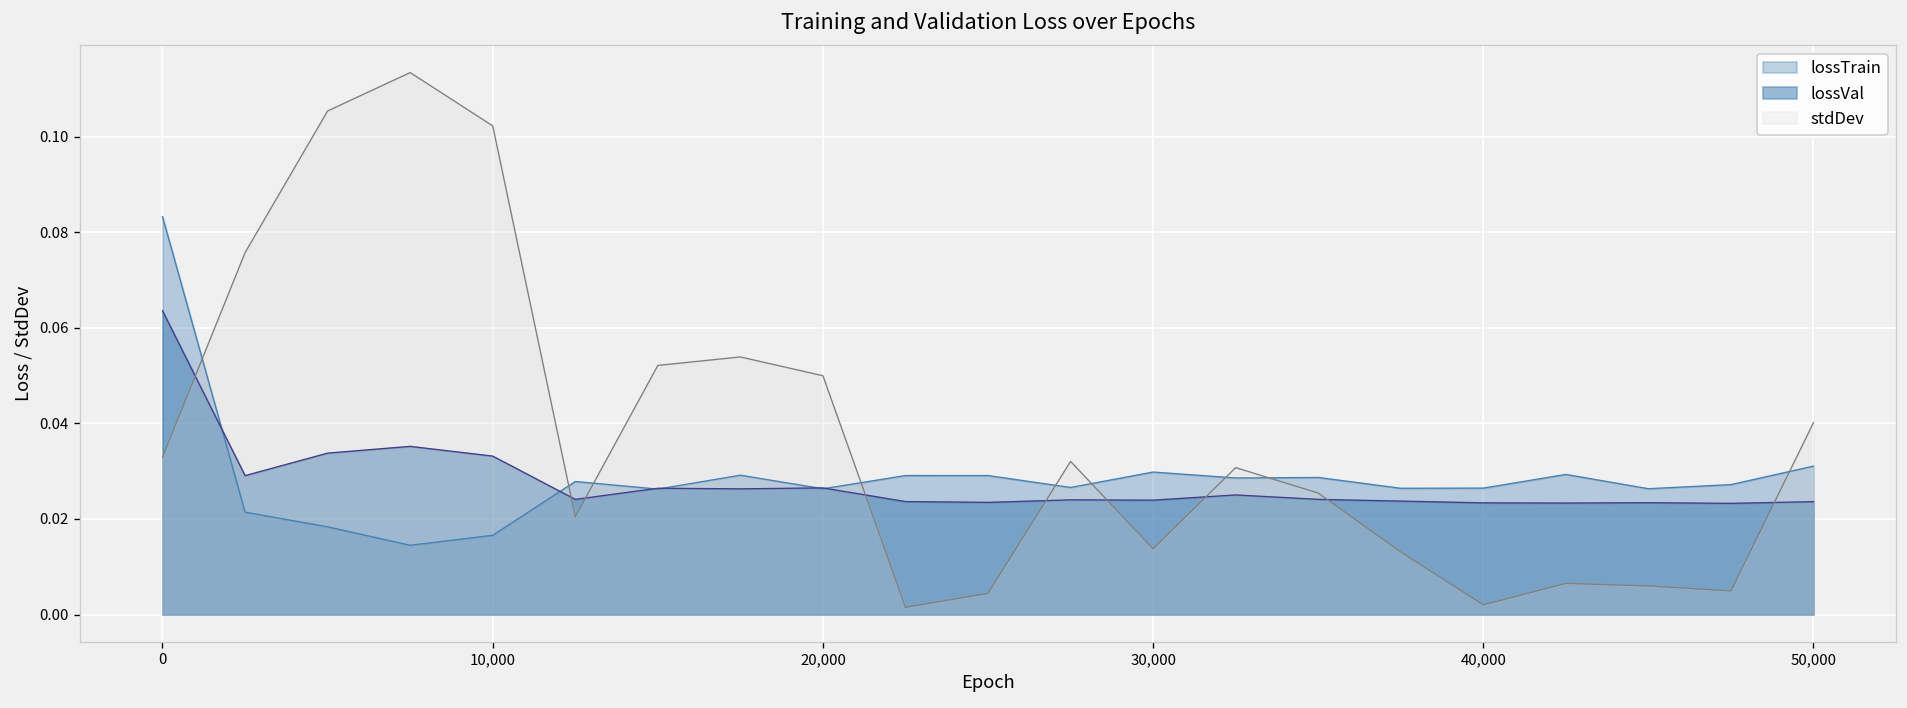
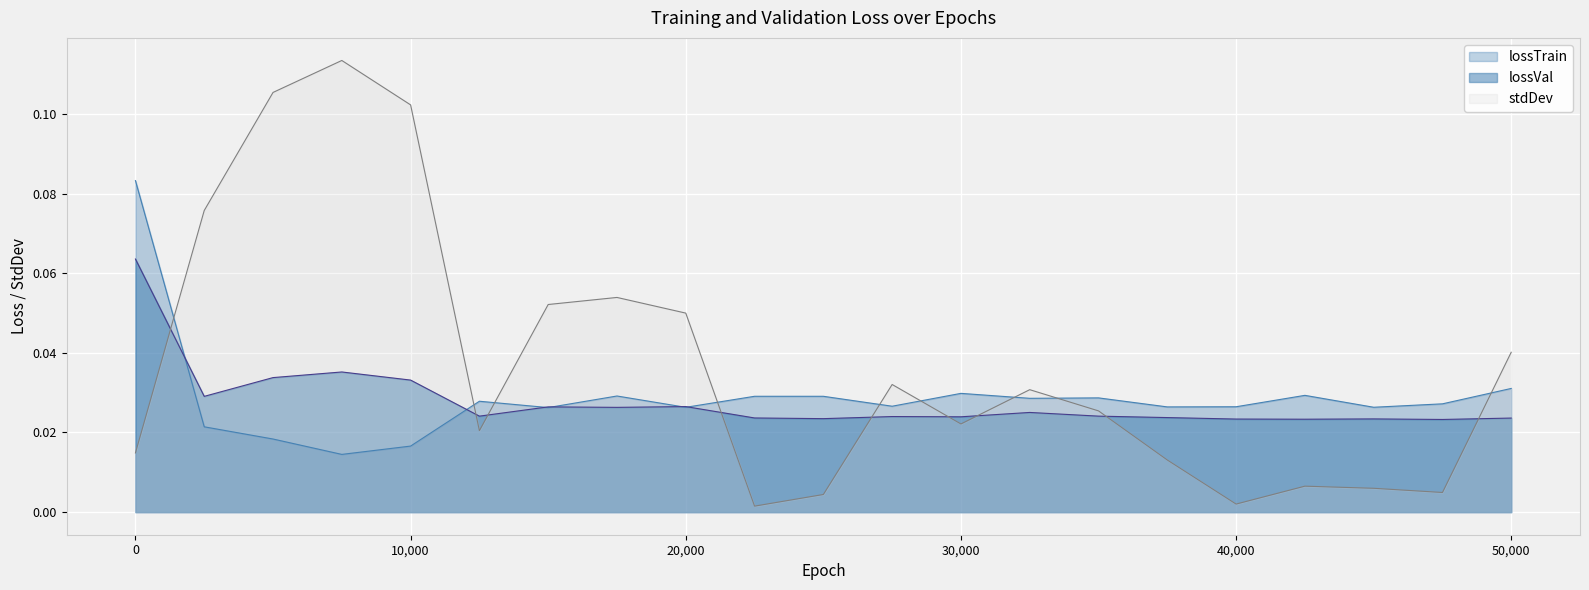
stdDev, 0: 0.033 -> 0.015
stdDev, 30,000: 0.014 -> 0.022
